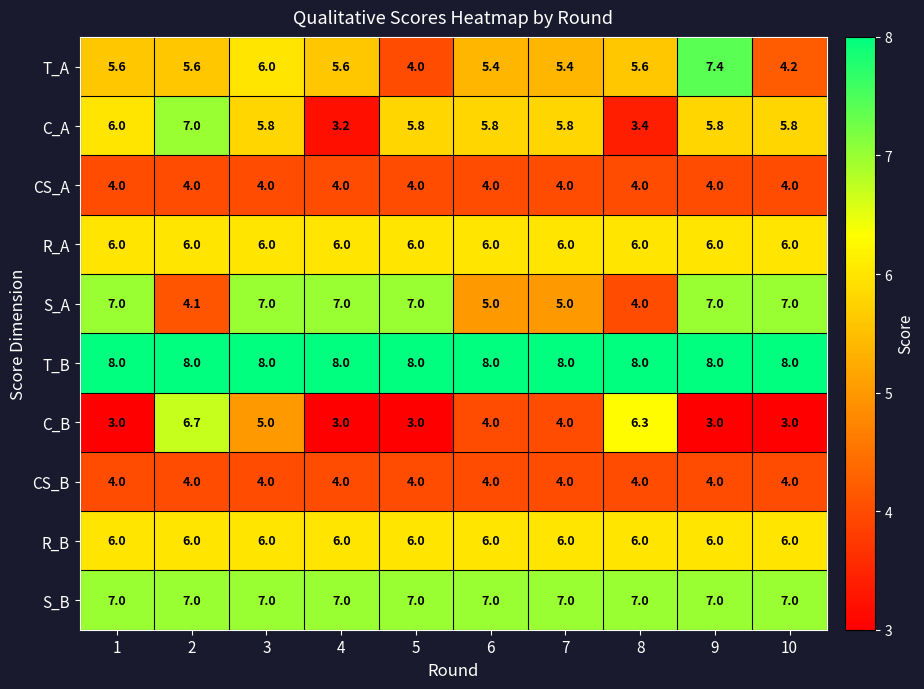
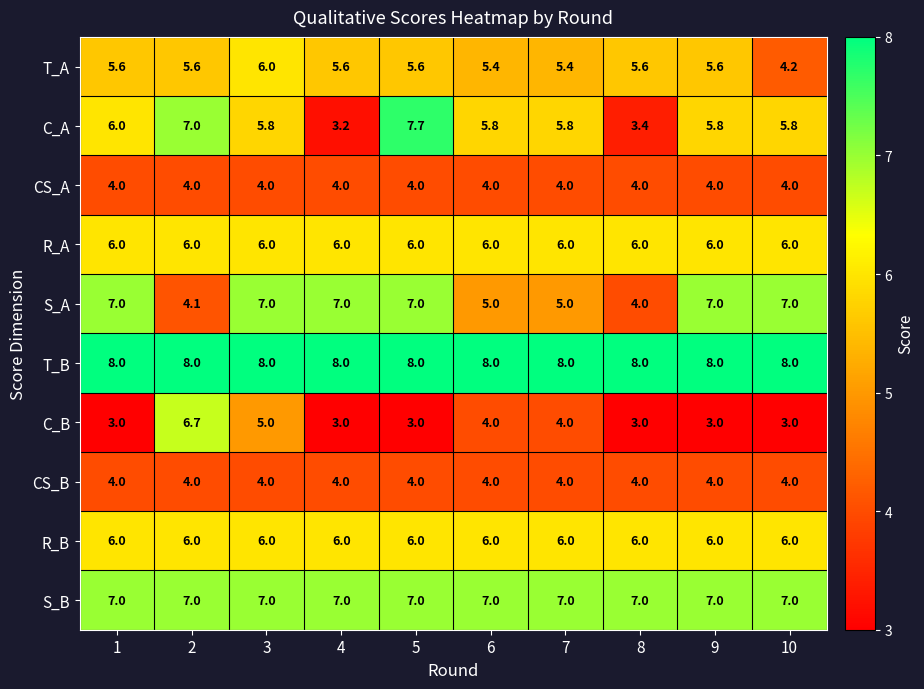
T_A, 5: 4.0 -> 5.6
T_A, 9: 7.4 -> 5.6
C_A, 5: 5.8 -> 7.7
C_B, 8: 6.3 -> 3.0
